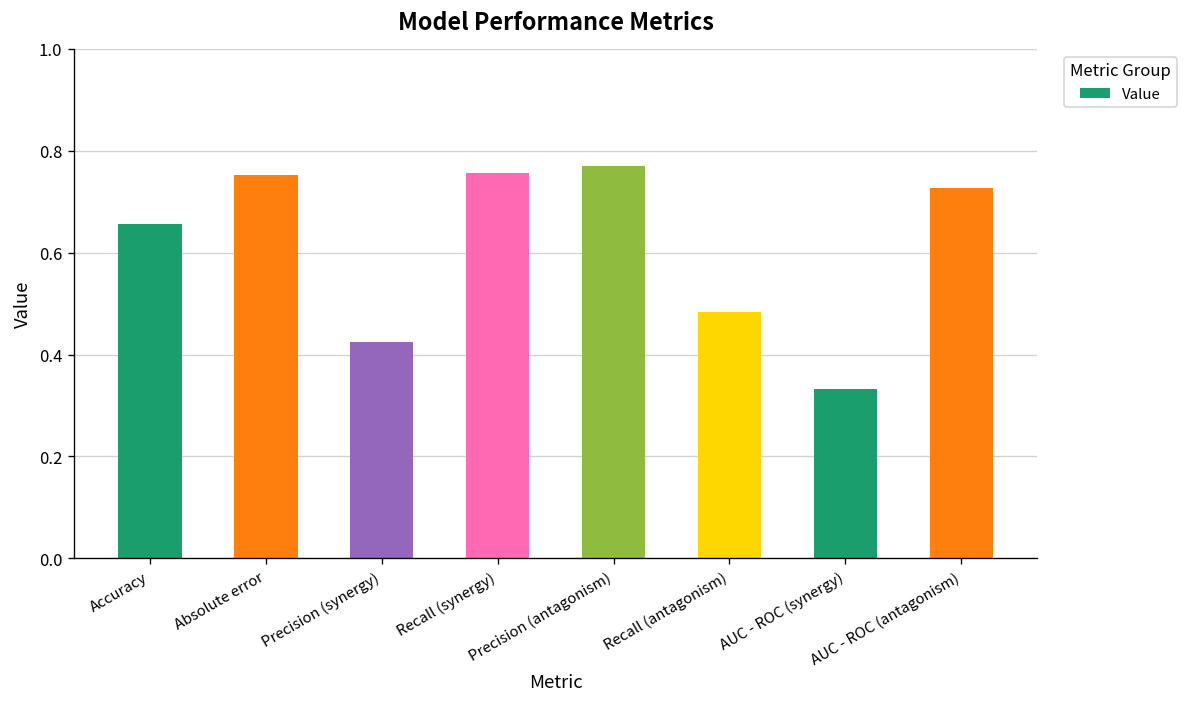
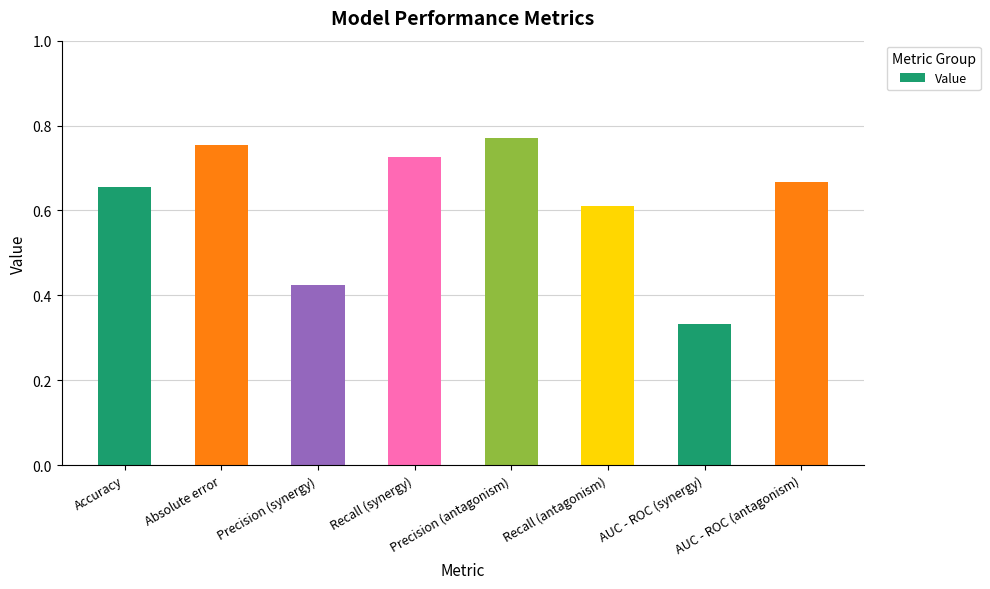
Recall (synergy): 0.76 -> 0.73
Recall (antagonism): 0.48 -> 0.61
AUC - ROC (antagonism): 0.73 -> 0.67
